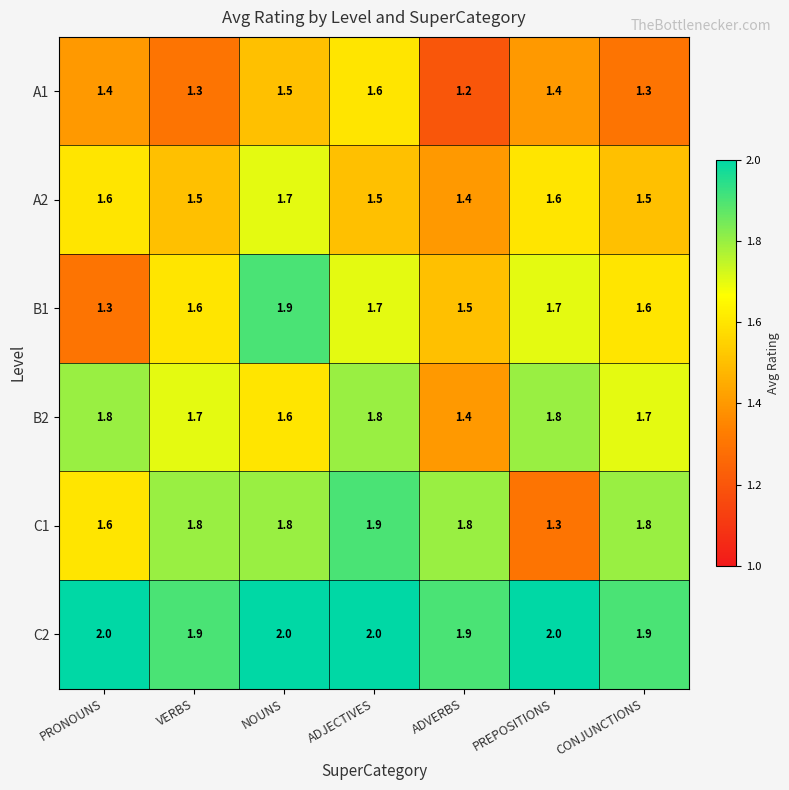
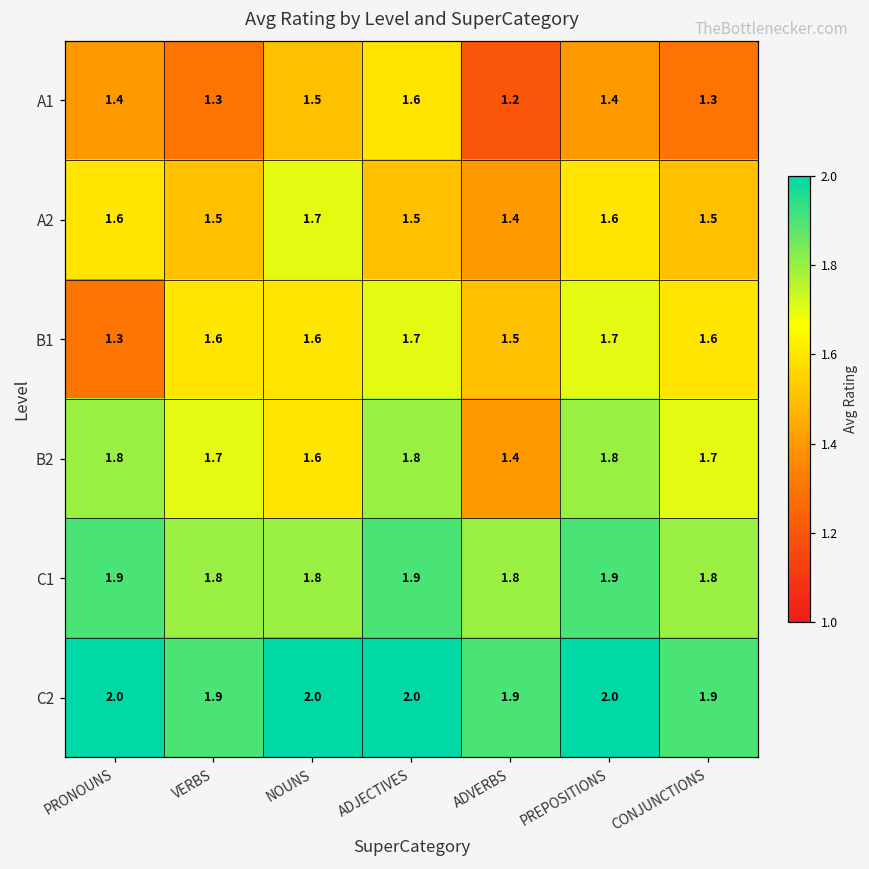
B1, NOUNS: 1.9 -> 1.6
C1, PRONOUNS: 1.6 -> 1.9
C1, PREPOSITIONS: 1.3 -> 1.9
